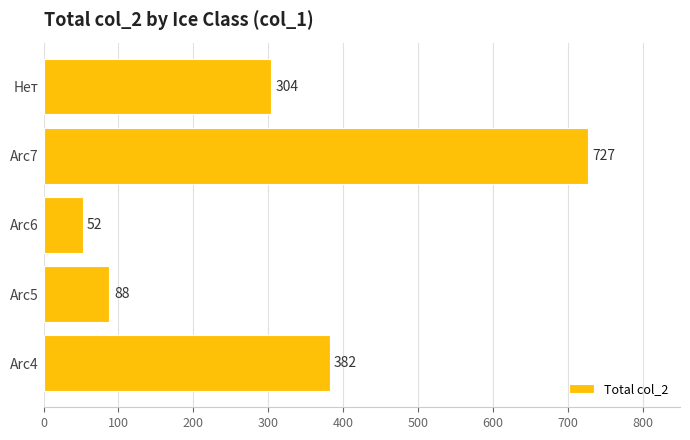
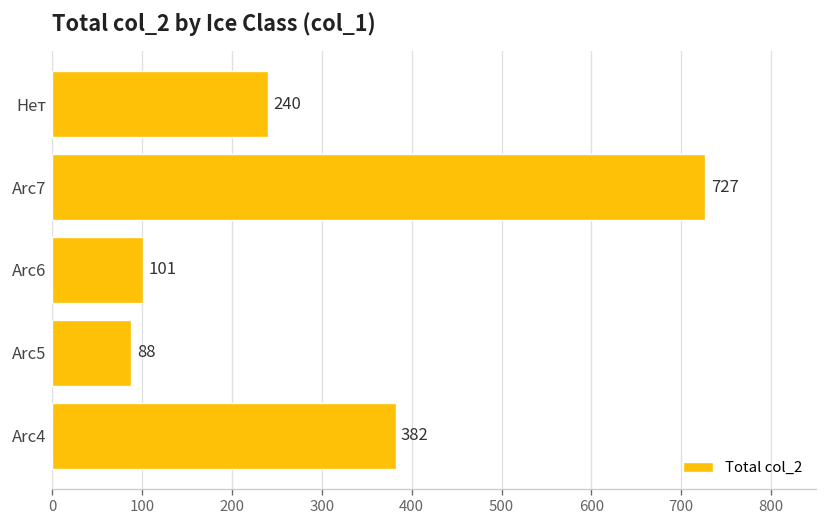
Нет: 304 -> 240
Arc6: 52 -> 101
